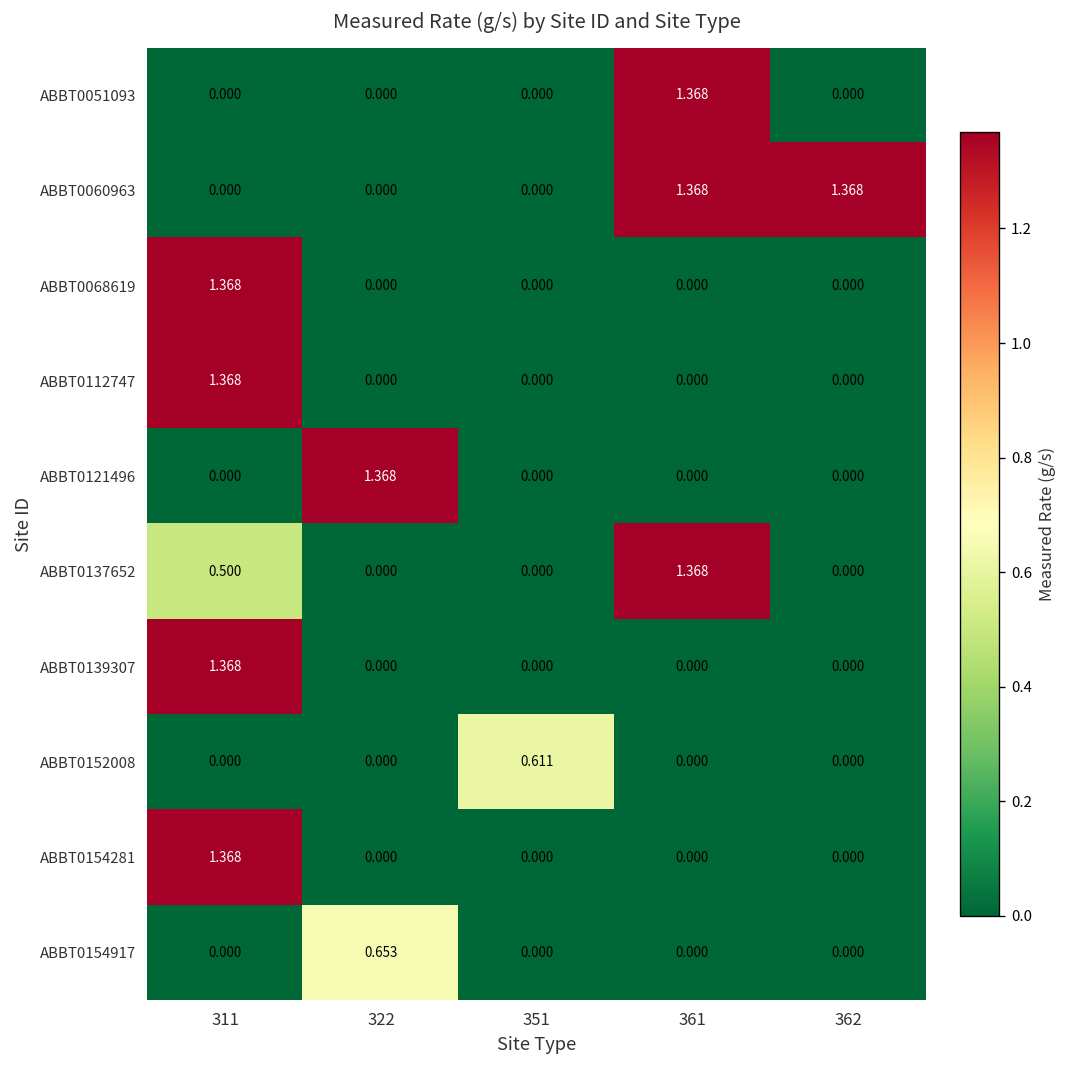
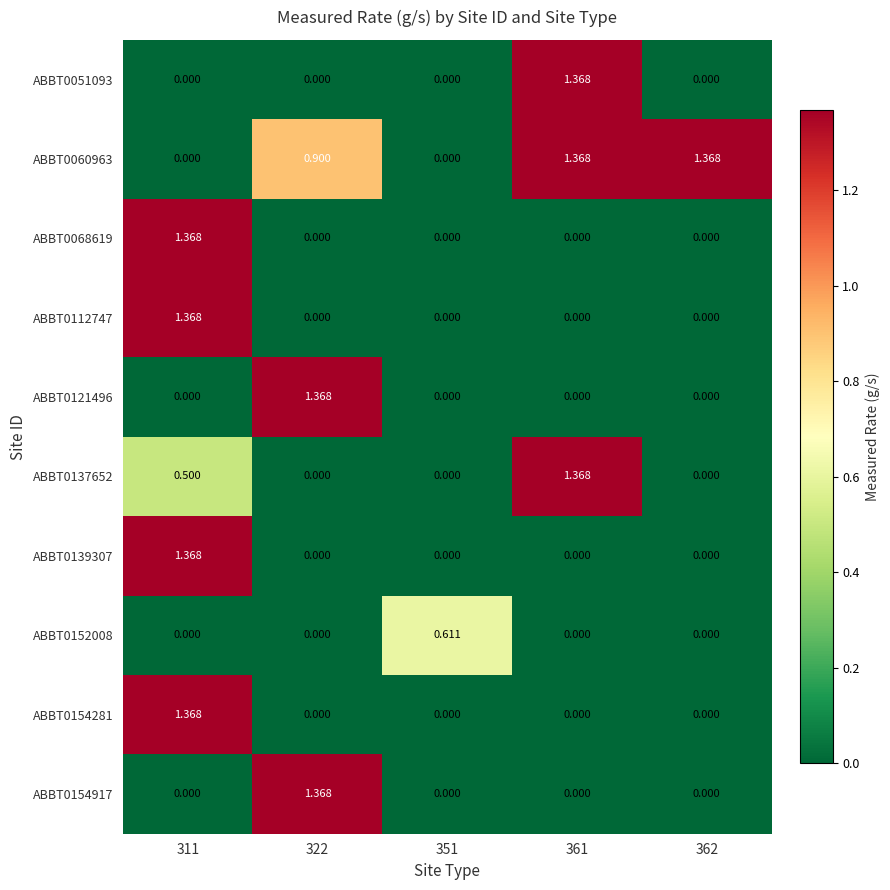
ABBT0060963, 322: 0.000 -> 0.900
ABBT0154917, 322: 0.653 -> 1.368
